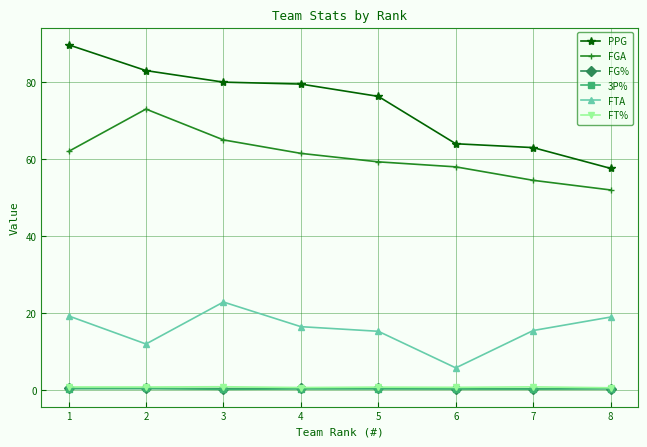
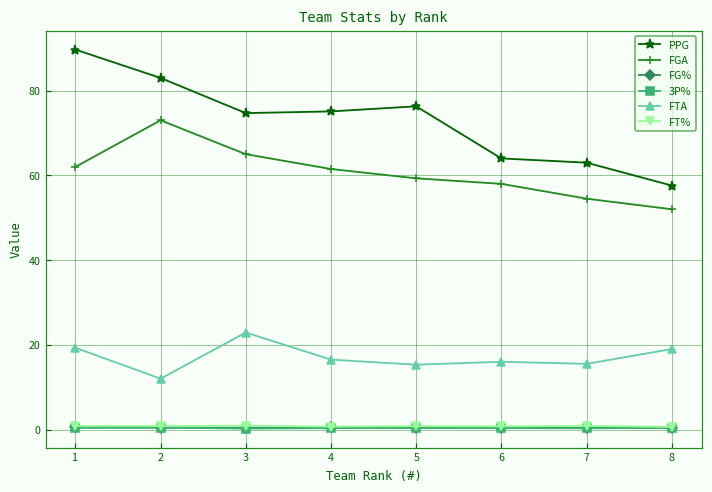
PPG, 3: 80 -> 75
PPG, 4: 80 -> 75
FTA, 6: 6 -> 16
